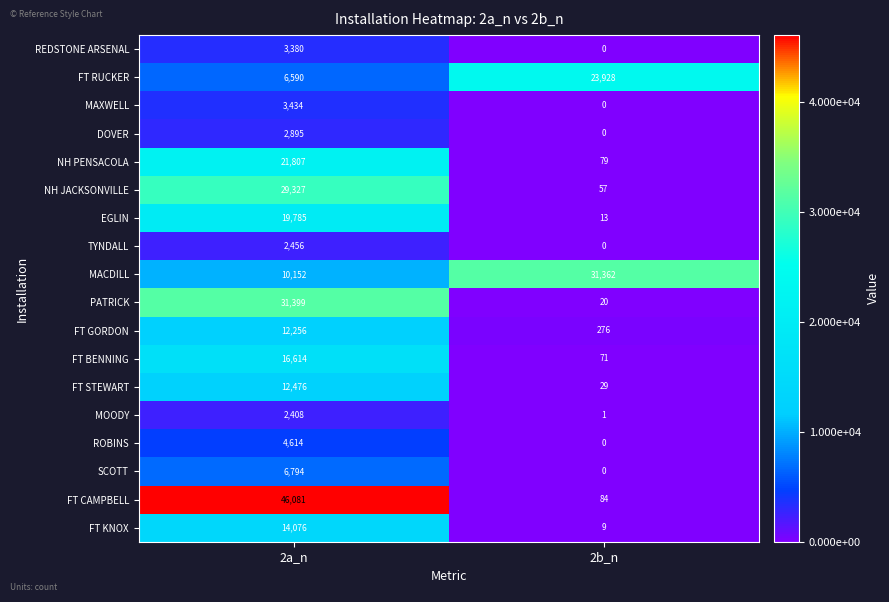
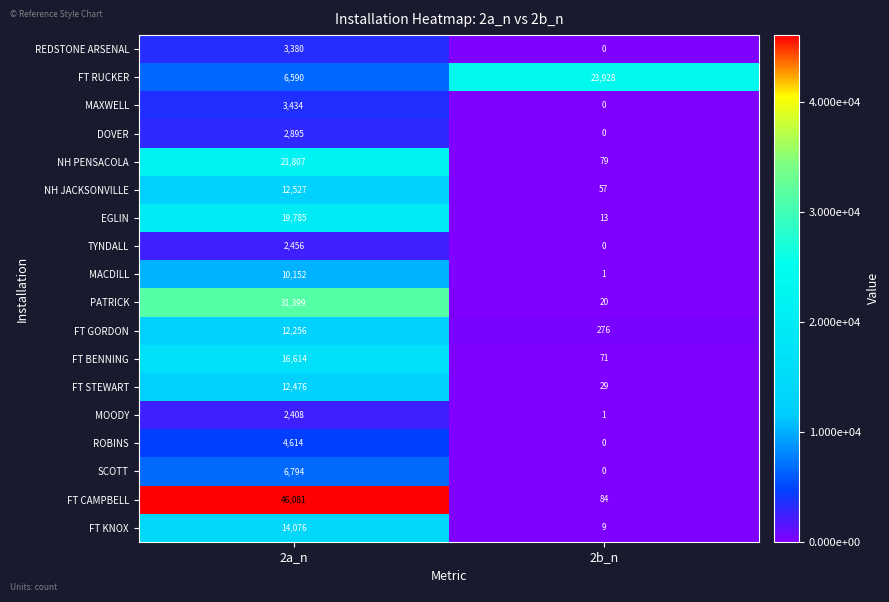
NH JACKSONVILLE, 2a_n: 29,327 -> 12,527
MACDILL, 2b_n: 31,362 -> 1
